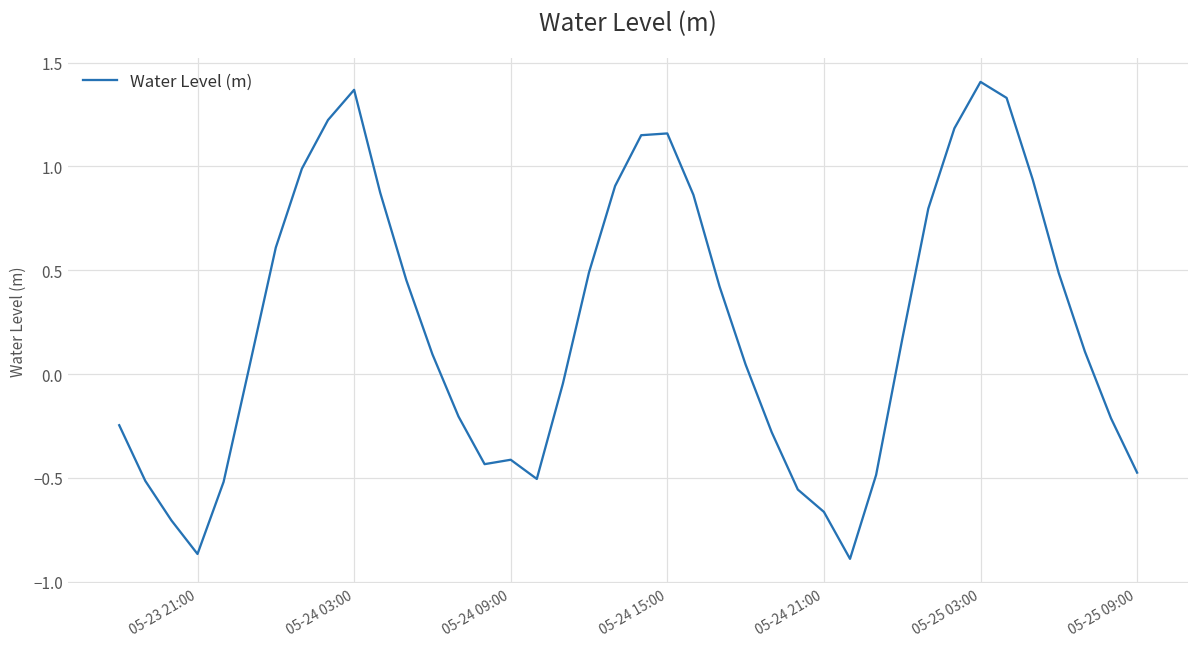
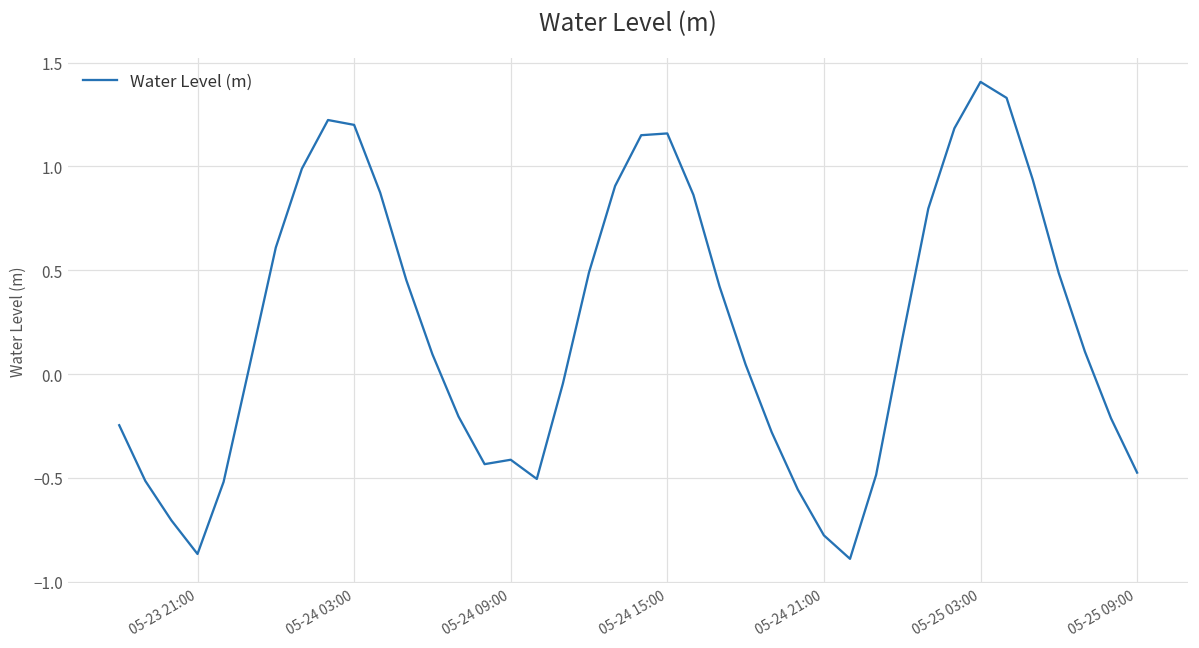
05-24 03:00: 1.37 -> 1.20
05-24 21:00: -0.66 -> -0.78
